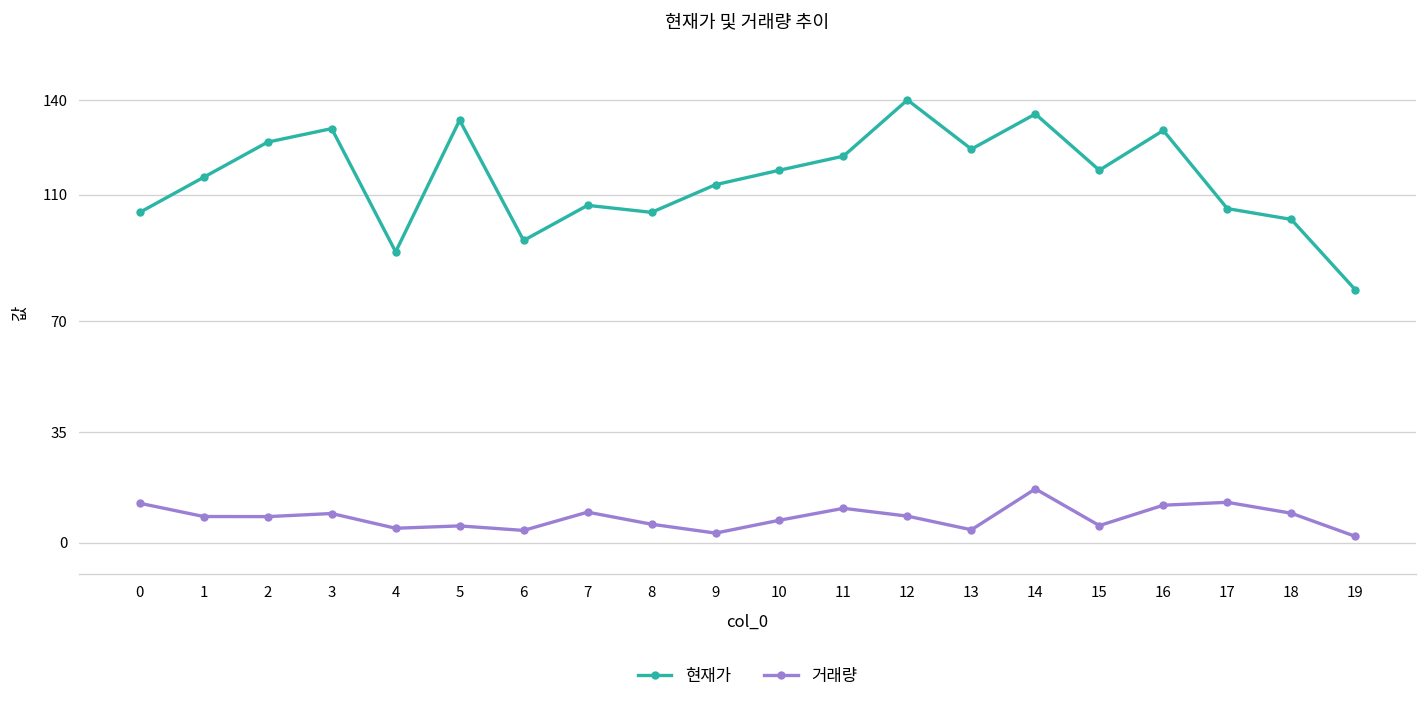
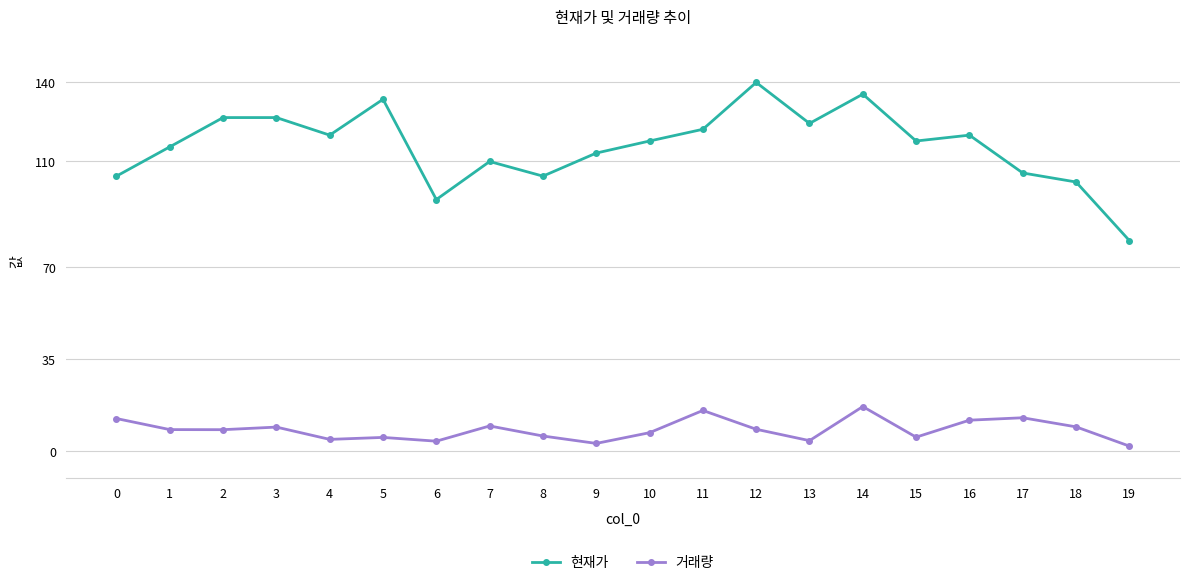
현재가, 3: 131 -> 127
현재가, 4: 92 -> 120
현재가, 7: 107 -> 110
거래량, 11: 11 -> 16
현재가, 16: 130 -> 120
